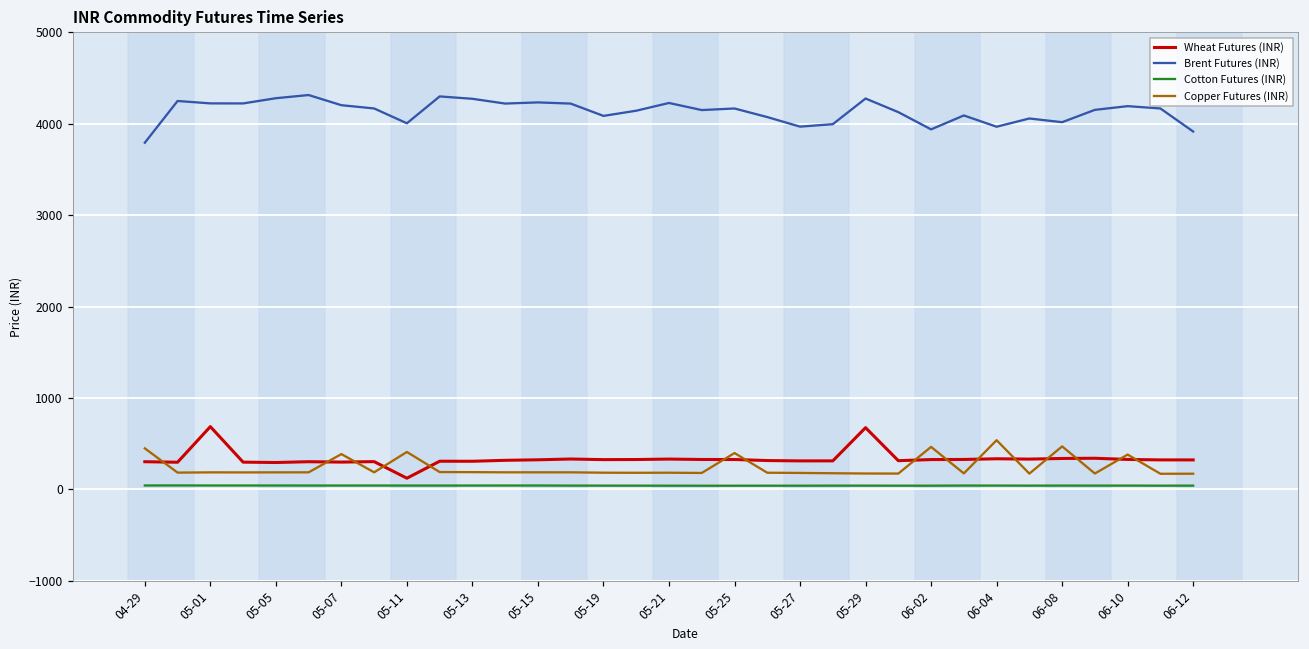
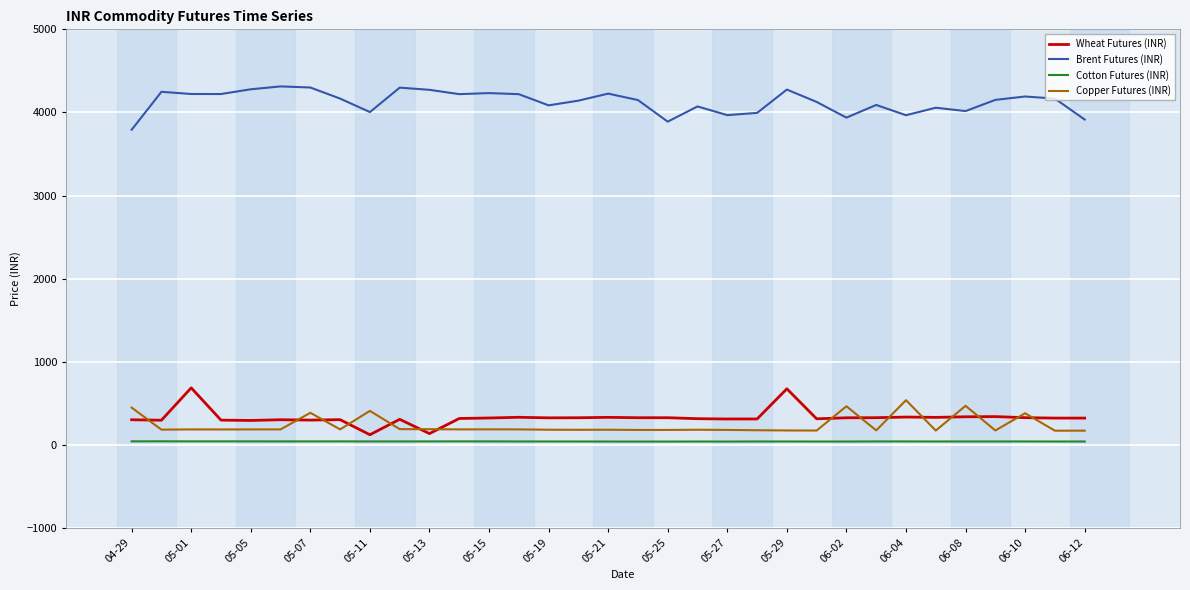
Brent Futures (INR), 05-07: 4200 -> 4300
Wheat Futures (INR), 05-13: 300 -> 100
Brent Futures (INR), 05-25: 4200 -> 3900
Copper Futures (INR), 05-25: 400 -> 200
